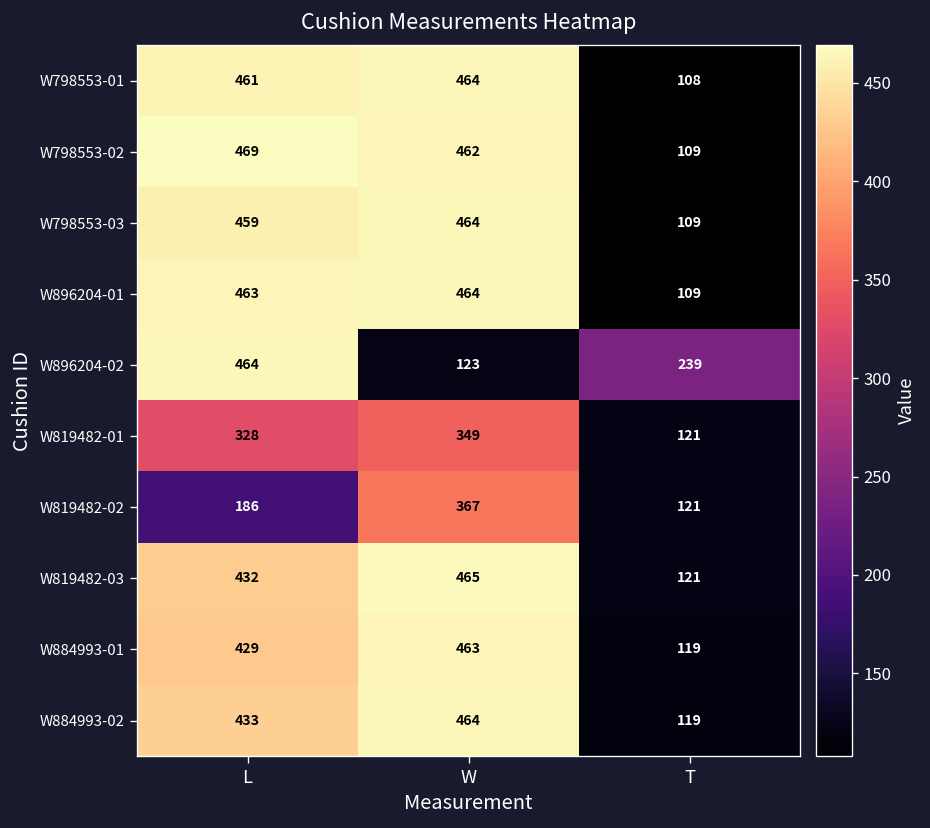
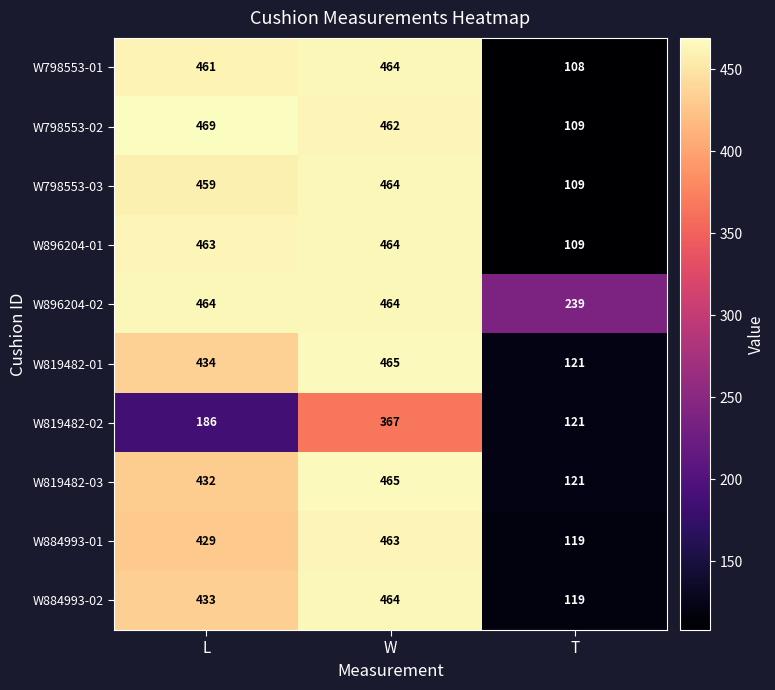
W896204-02, W: 123 -> 464
W819482-01, L: 328 -> 434
W819482-01, W: 349 -> 465
